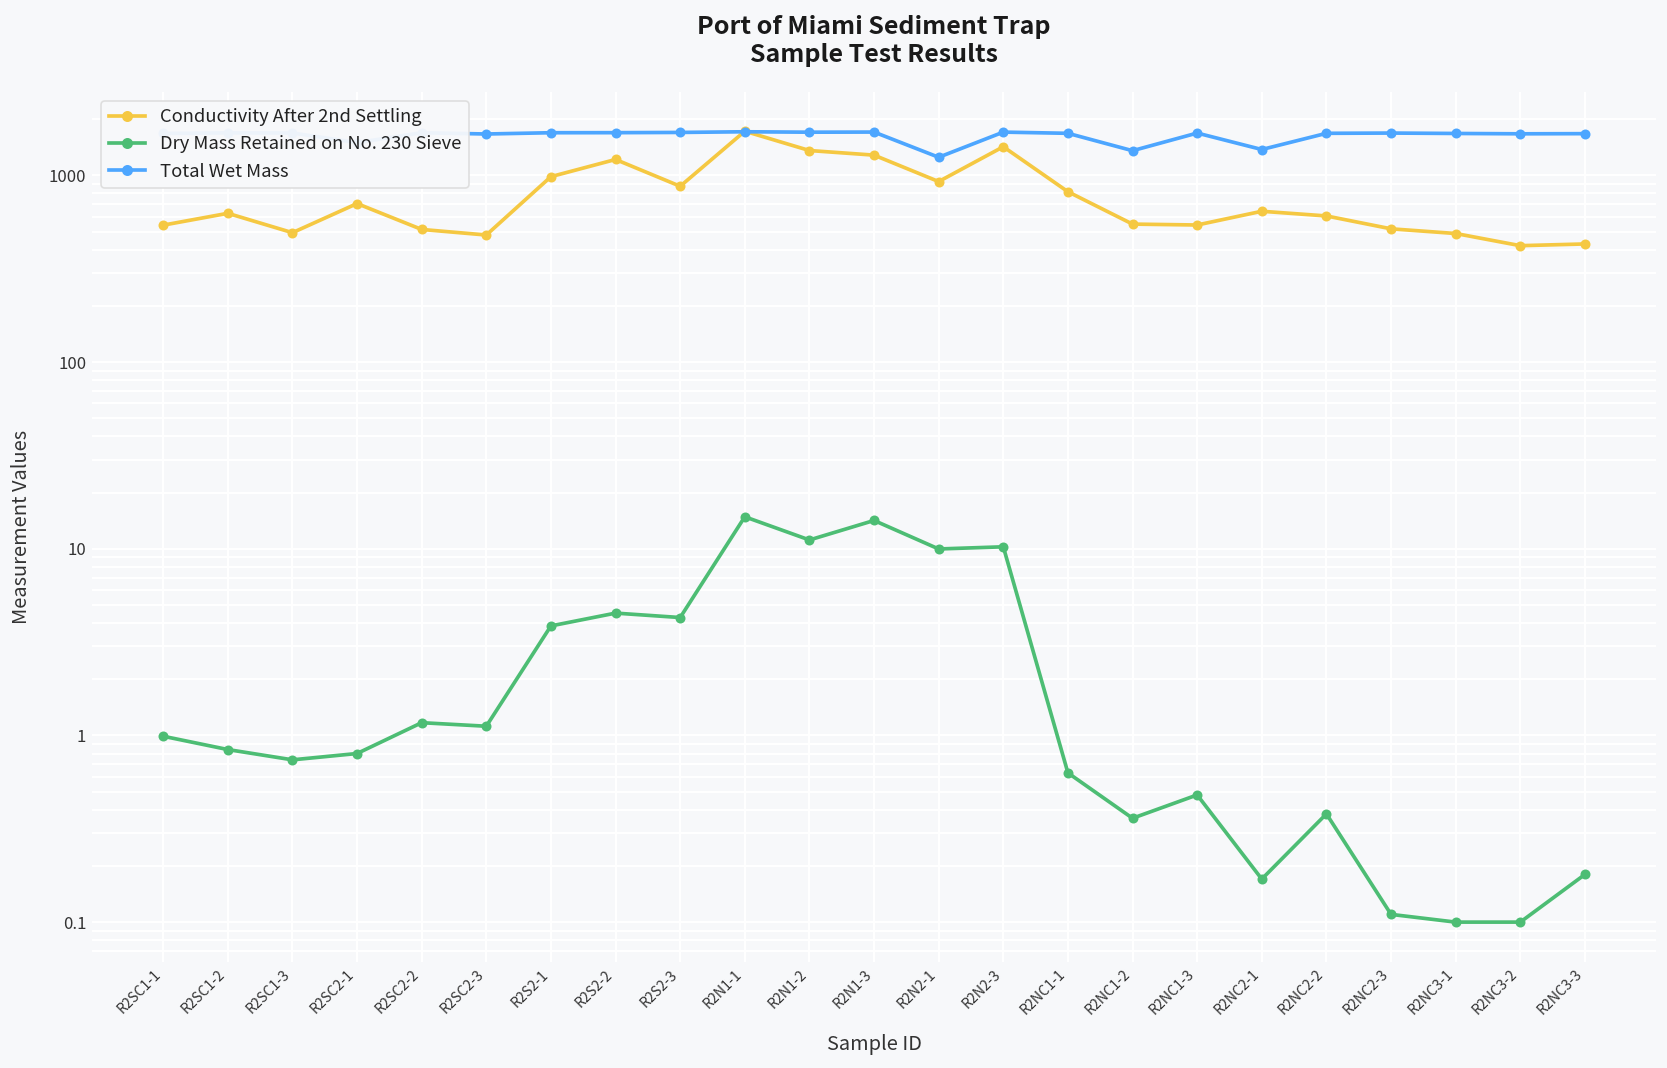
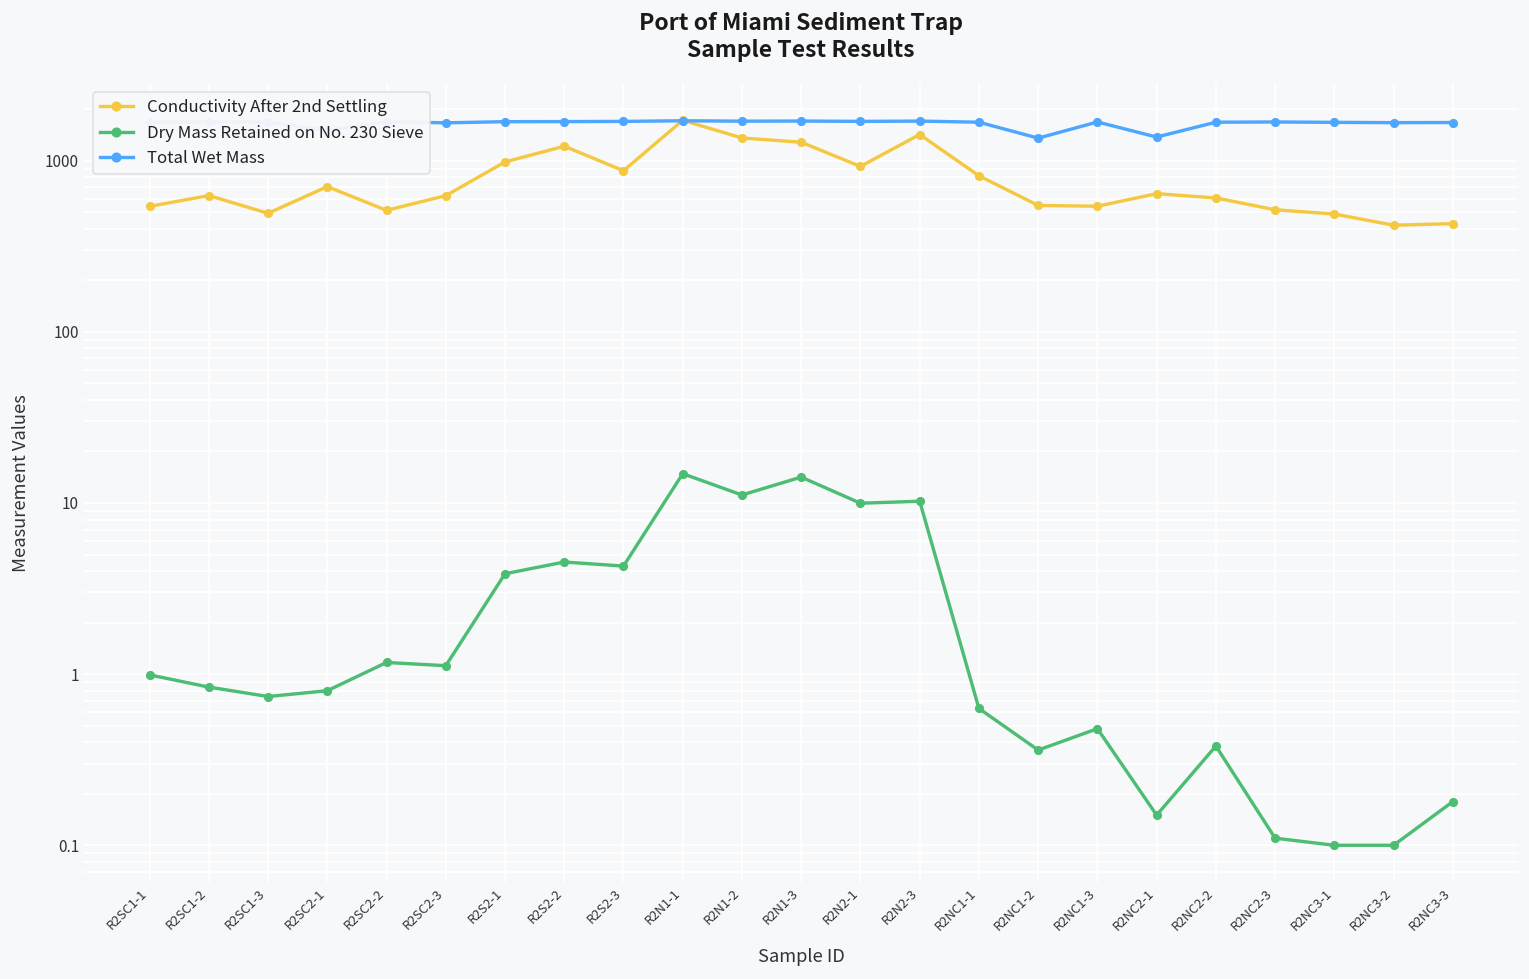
Conductivity After 2nd Settling, R2SC2-3: 480 -> 630
Total Wet Mass, R2N2-1: 1200 -> 1700
Dry Mass Retained on No. 230 Sieve, R2NC2-1: 0.17 -> 0.15
